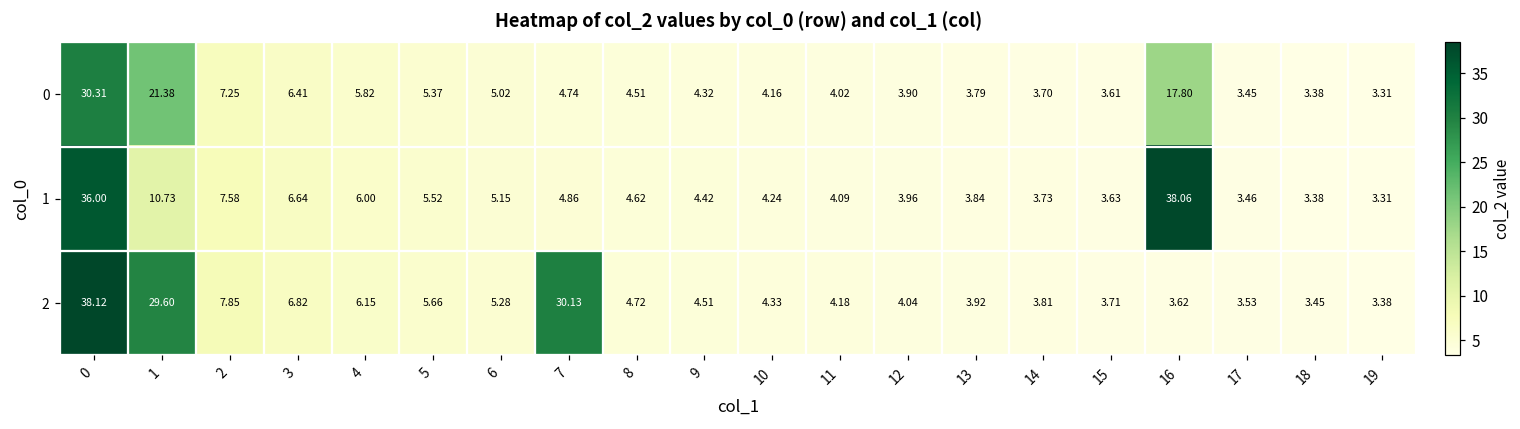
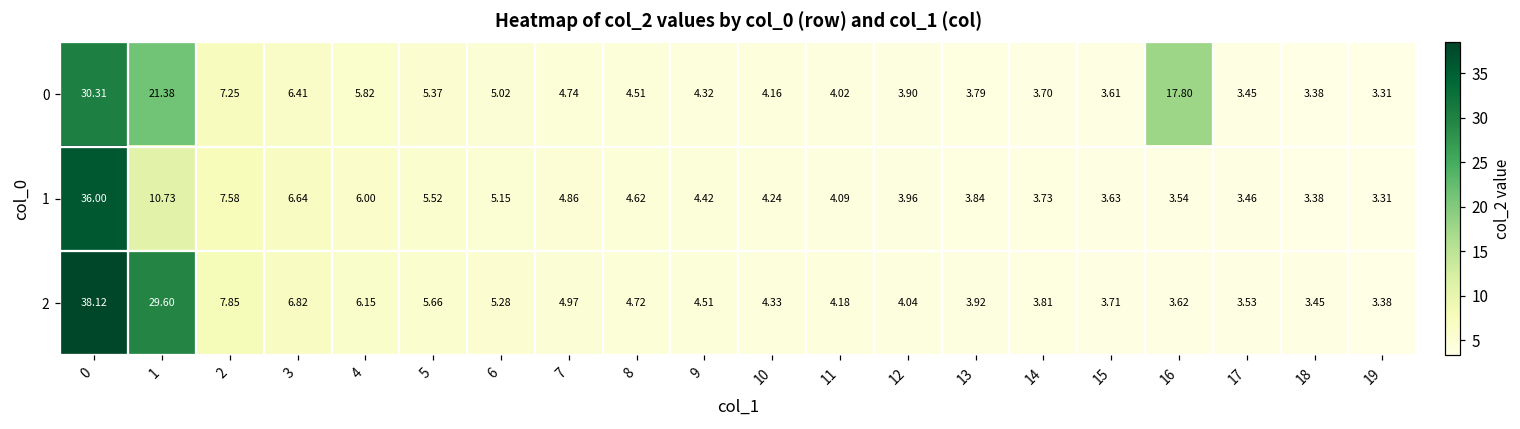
1, 16: 38.06 -> 3.54
2, 7: 30.13 -> 4.97
